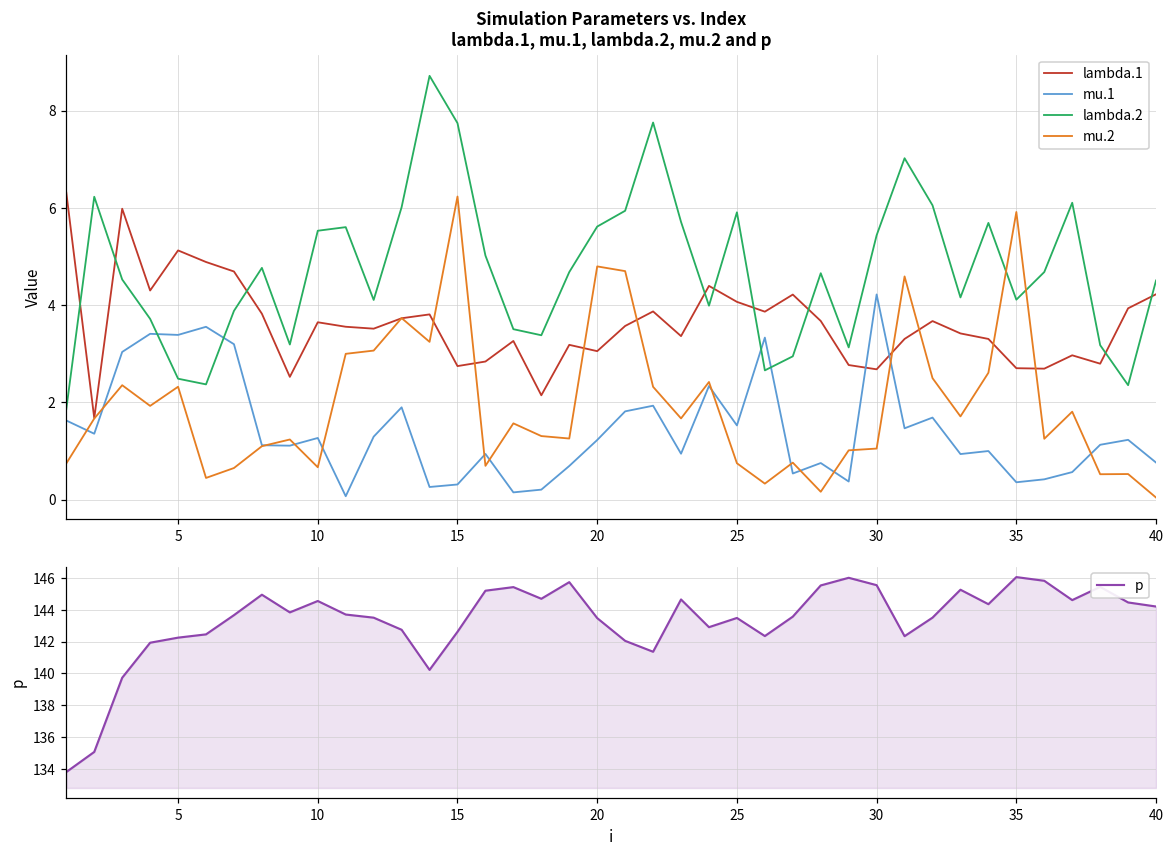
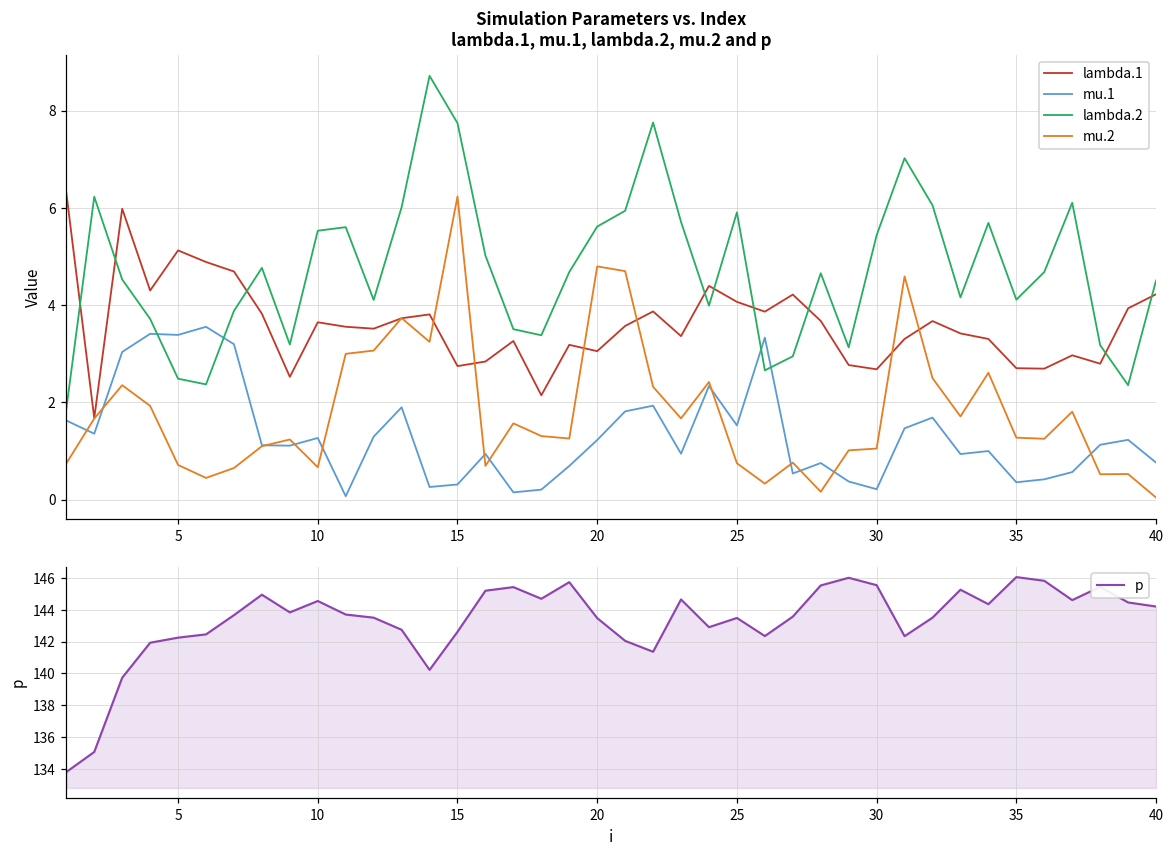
Simulation Parameters vs. Index lambda.1, mu.1, lambda.2, mu.2 and p, mu.2, 5: 2.3 -> 0.7
Simulation Parameters vs. Index lambda.1, mu.1, lambda.2, mu.2 and p, mu.1, 30: 4.2 -> 0.2
Simulation Parameters vs. Index lambda.1, mu.1, lambda.2, mu.2 and p, mu.2, 35: 5.9 -> 1.3
